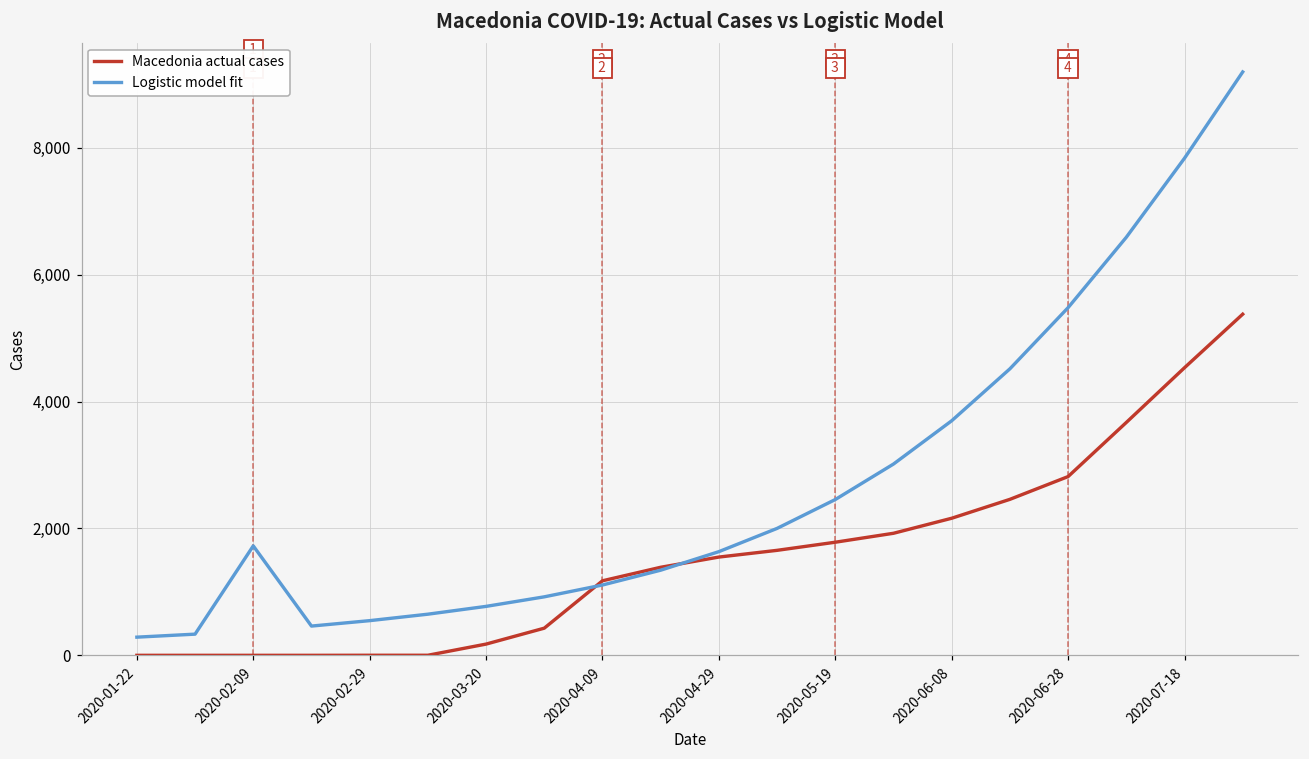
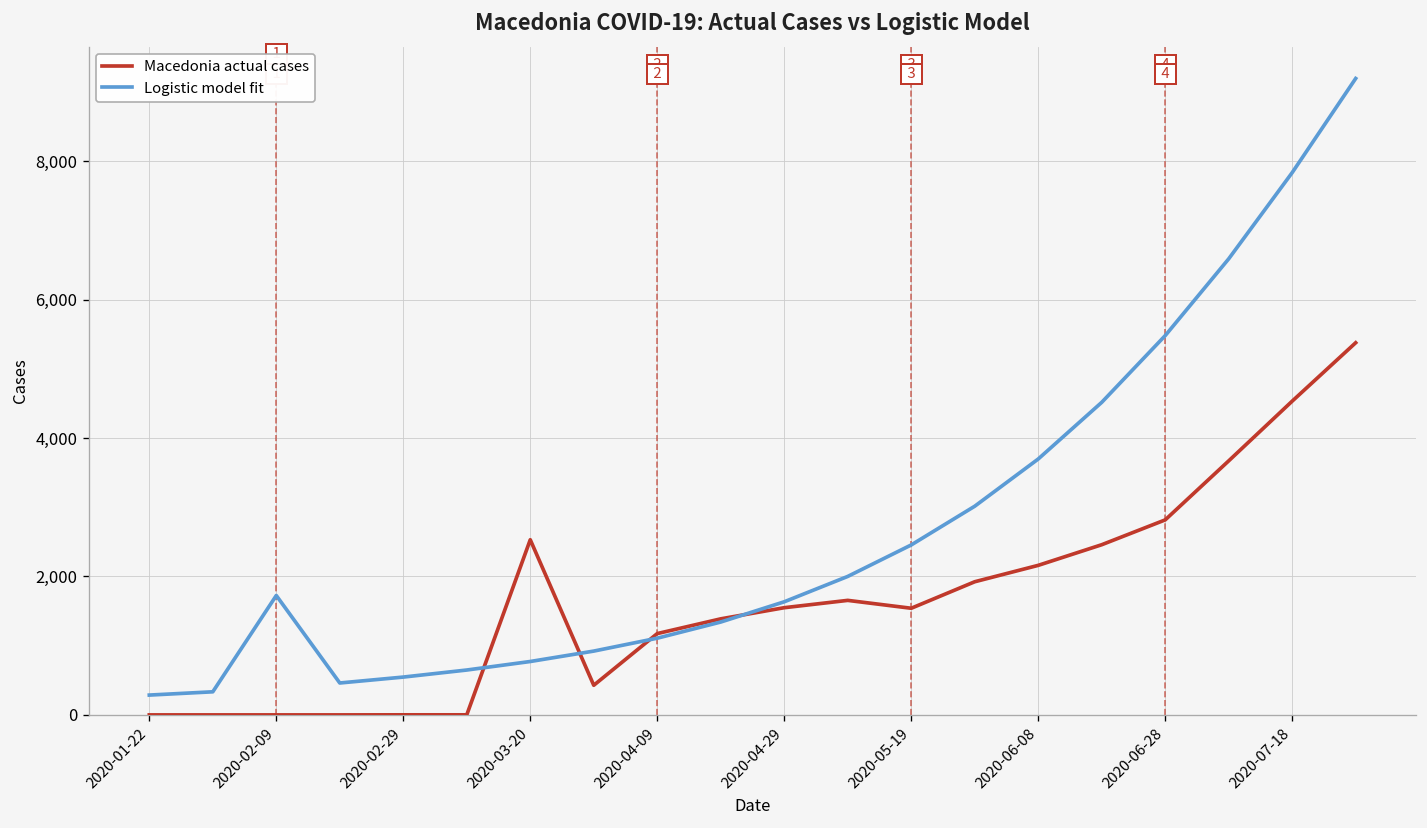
Macedonia actual cases, 2020-03-20: 200 -> 2,500
Macedonia actual cases, 2020-05-19: 1,800 -> 1,500
